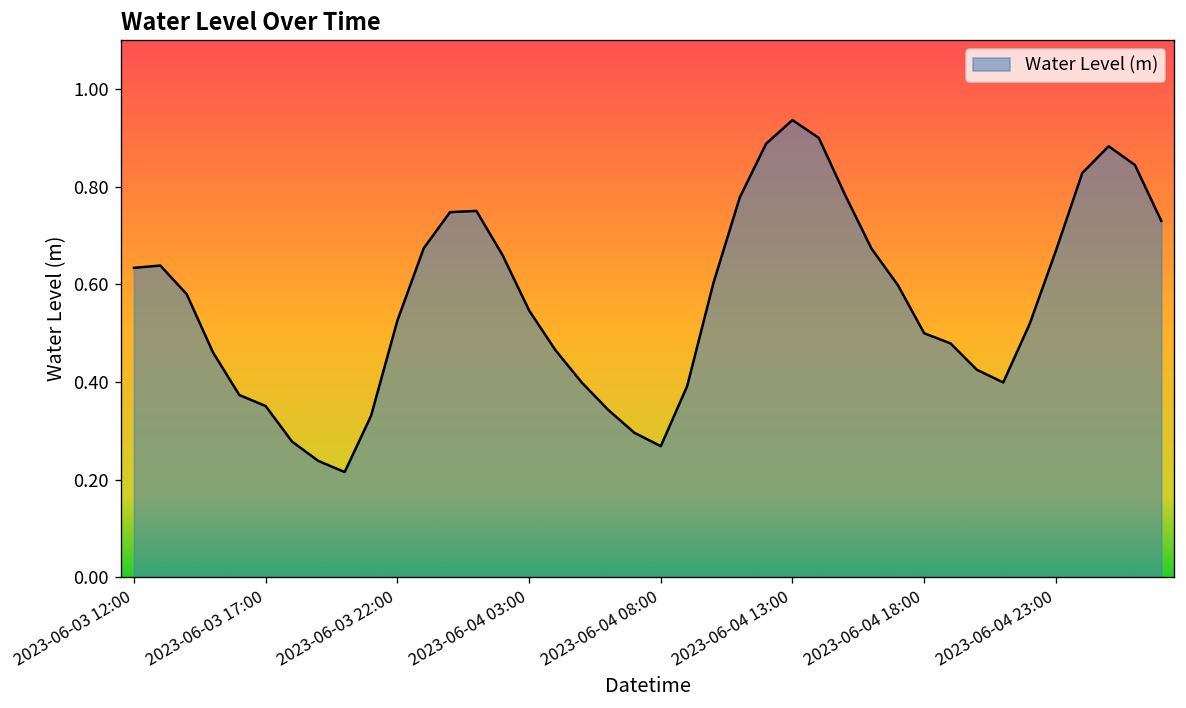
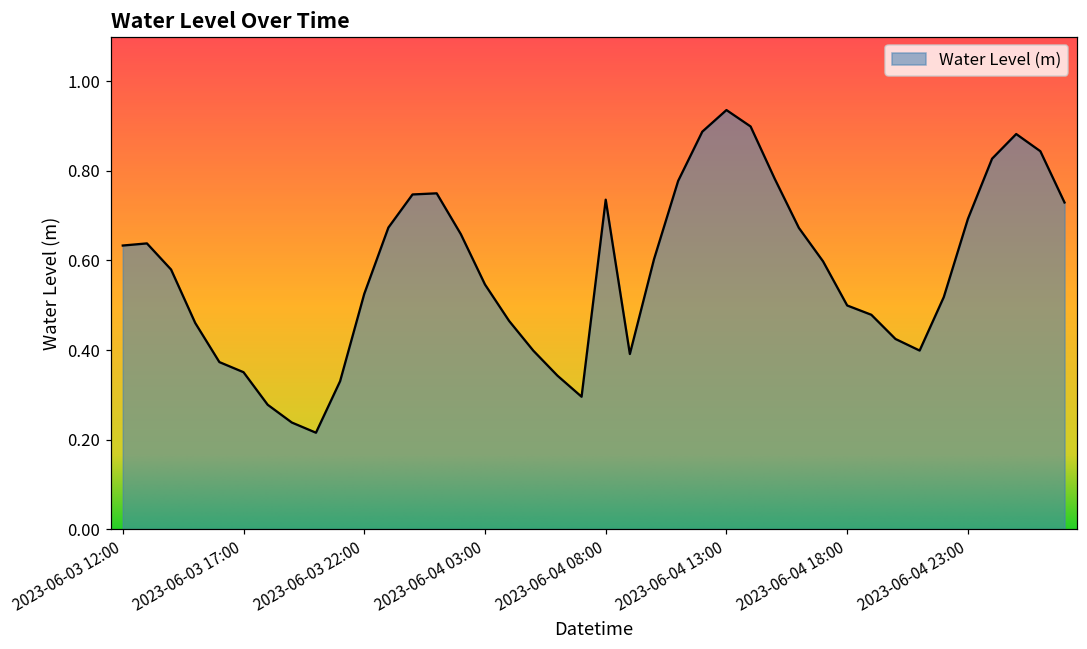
2023-06-04 08:00: 0.27 -> 0.74
2023-06-04 23:00: 0.67 -> 0.69
